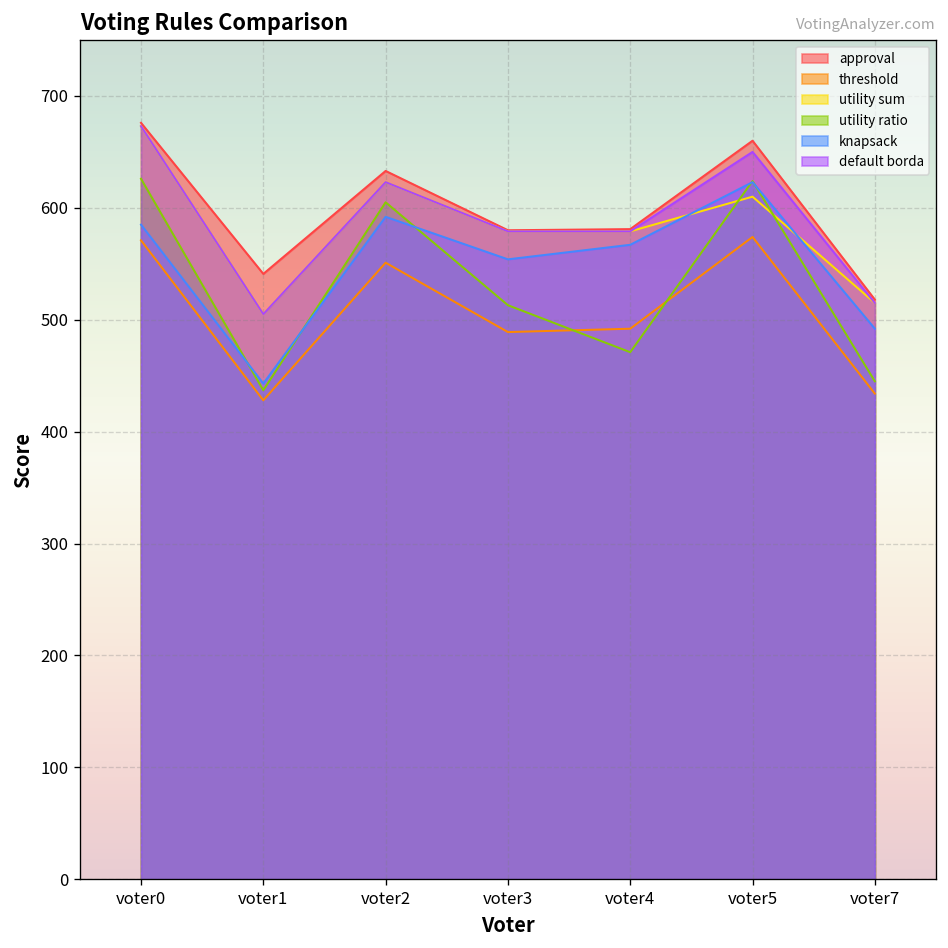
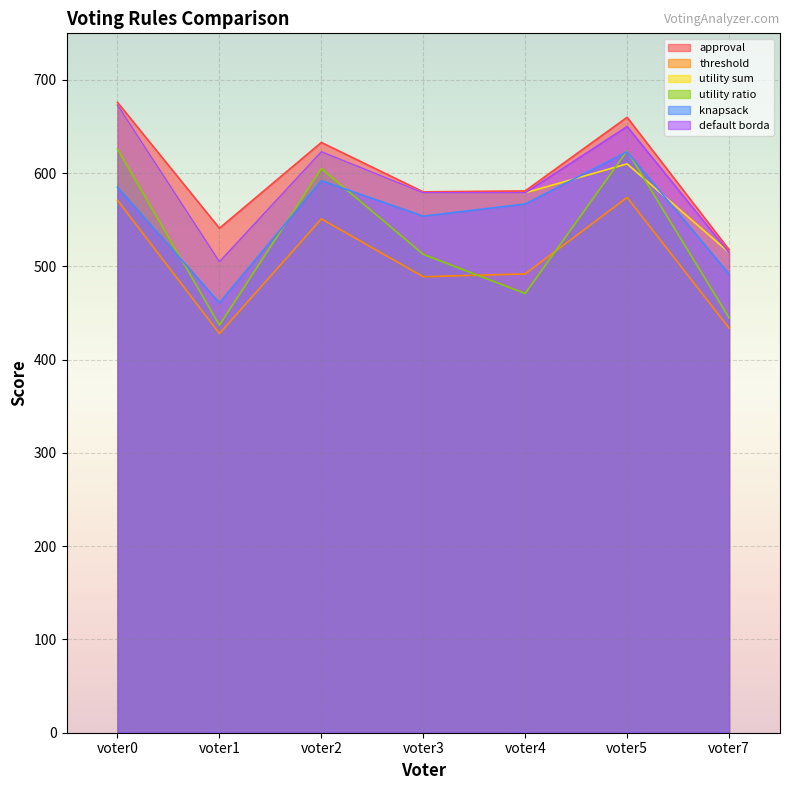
knapsack, voter1: 440 -> 460
